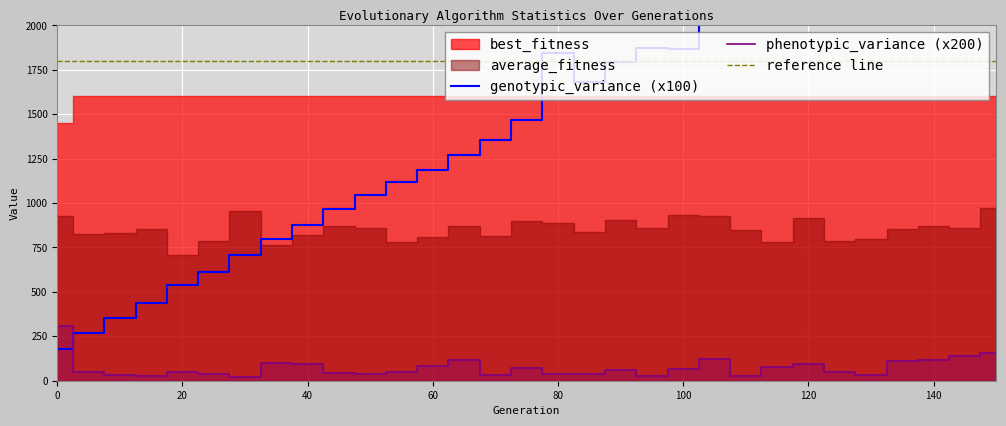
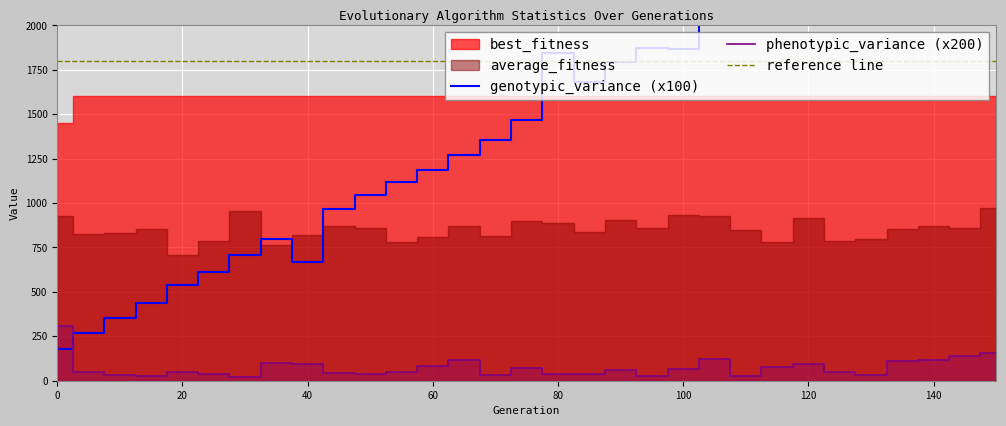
genotypic_variance (x100), 40: 880 -> 670
